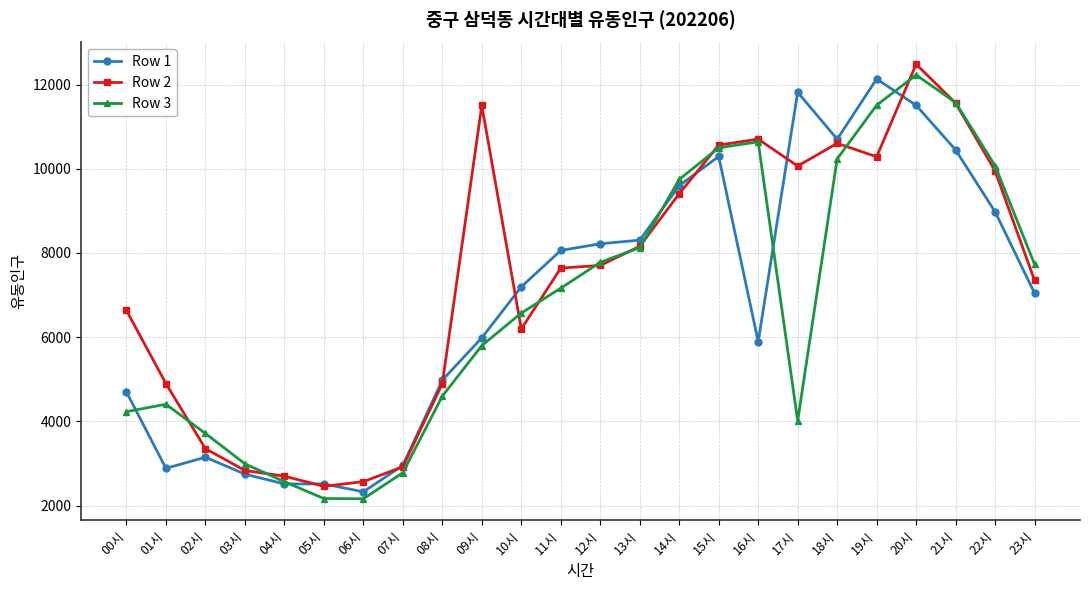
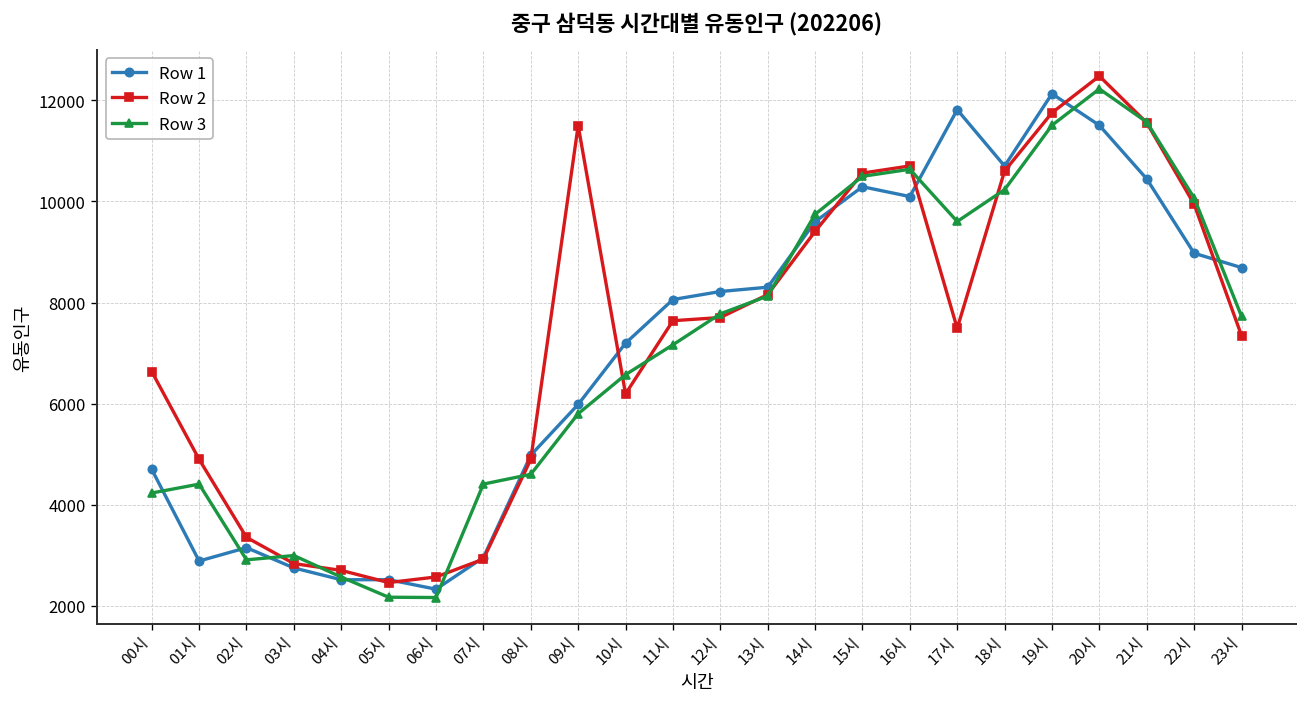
Row 3, 02시: 3700 -> 2900
Row 3, 07시: 2800 -> 4400
Row 1, 16시: 5900 -> 10100
Row 2, 17시: 10100 -> 7500
Row 3, 17시: 4000 -> 9600
Row 2, 19시: 10300 -> 11800
Row 1, 23시: 7000 -> 8700
